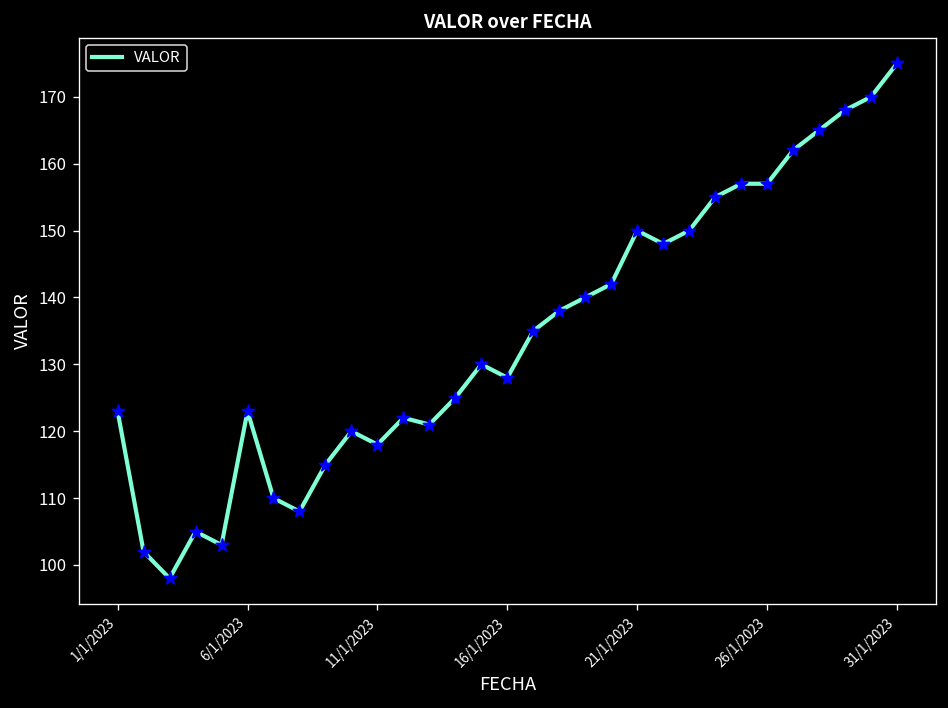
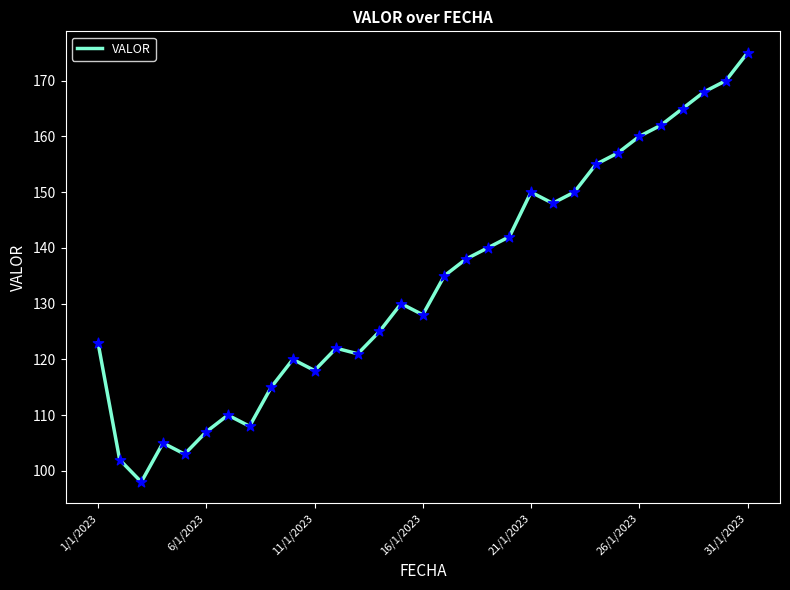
6/1/2023: 123 -> 107
26/1/2023: 157 -> 160
